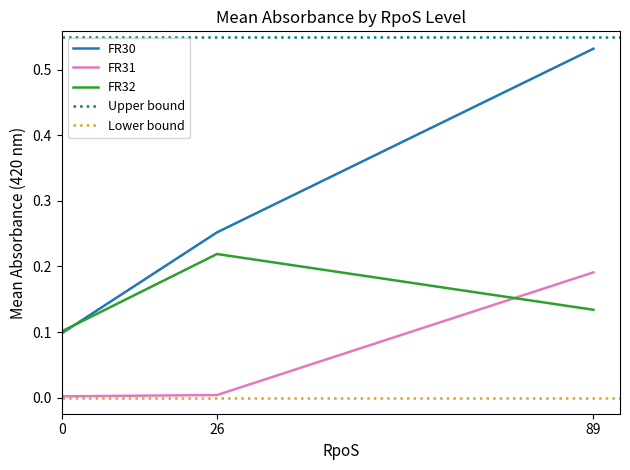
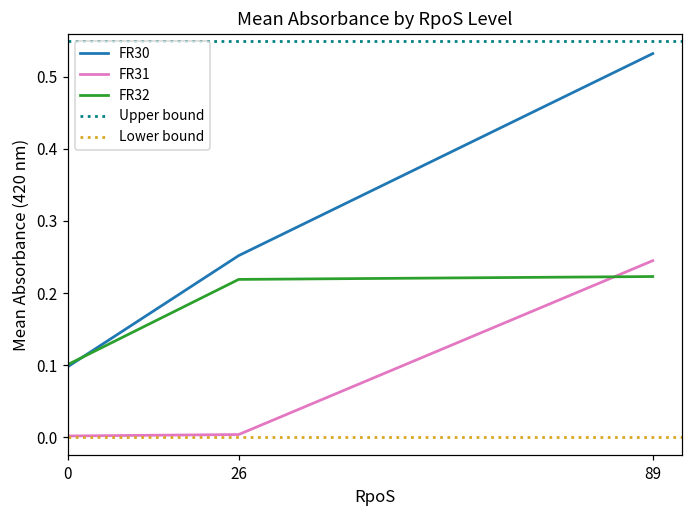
FR31, 89: 0.19 -> 0.25
FR32, 89: 0.13 -> 0.22
